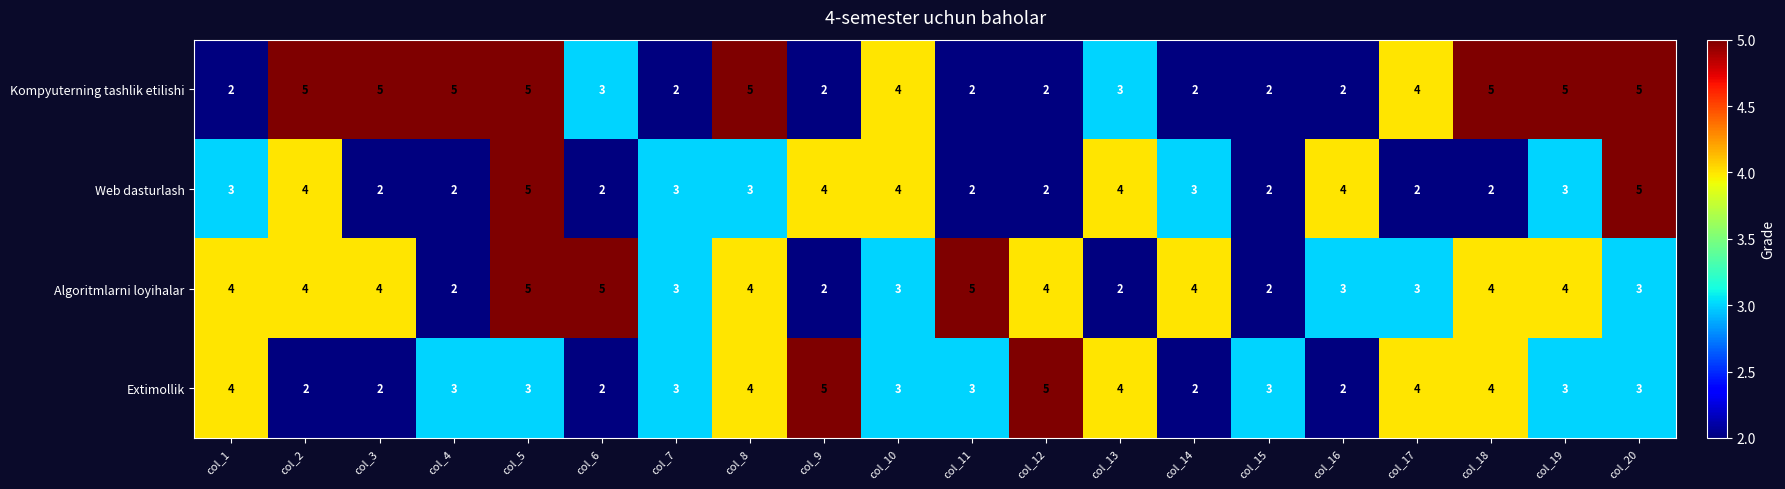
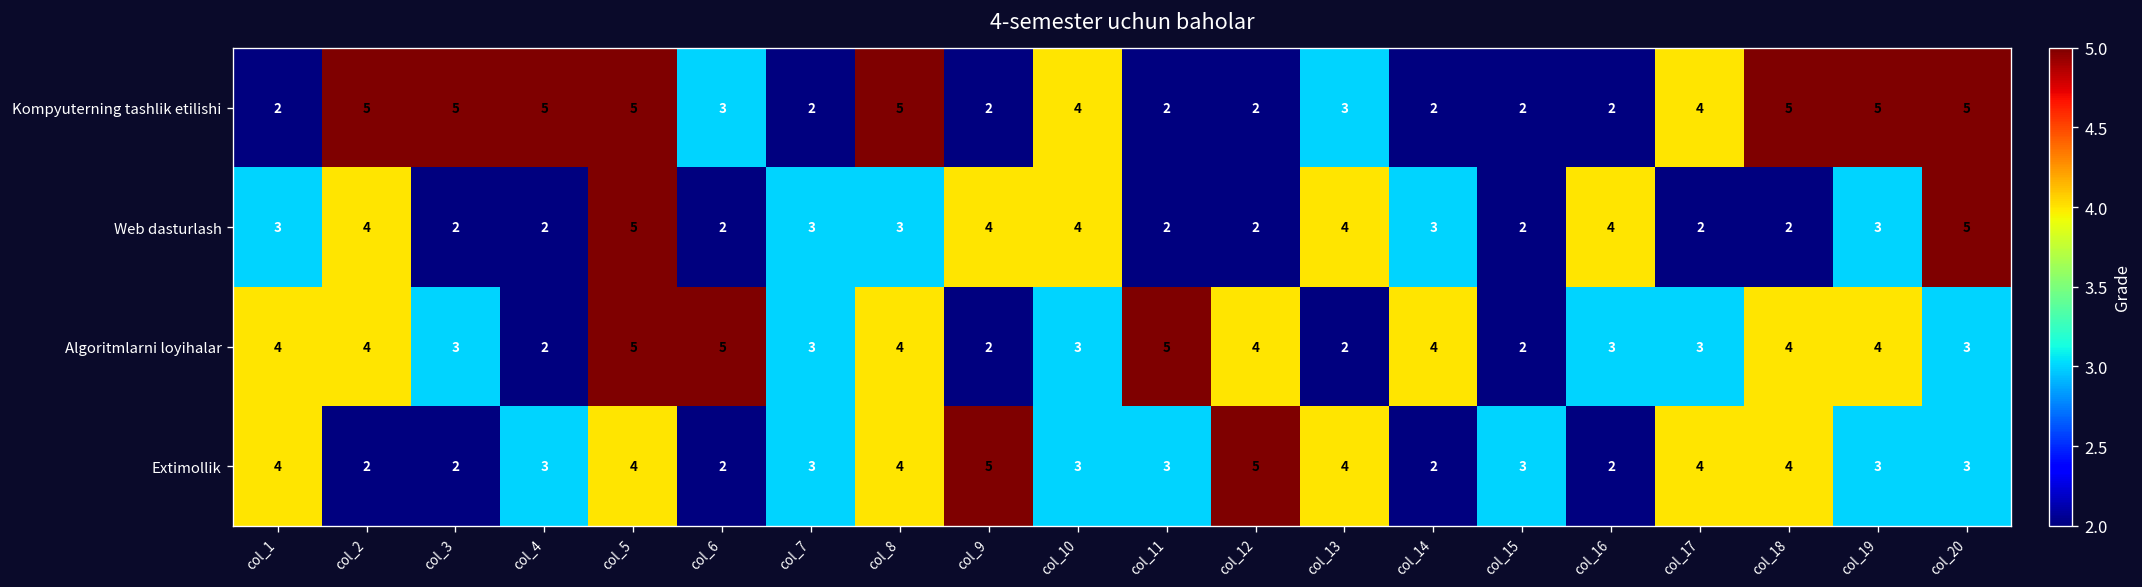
Algoritmlarni loyihalar, col_3: 4 -> 3
Extimollik, col_5: 3 -> 4
